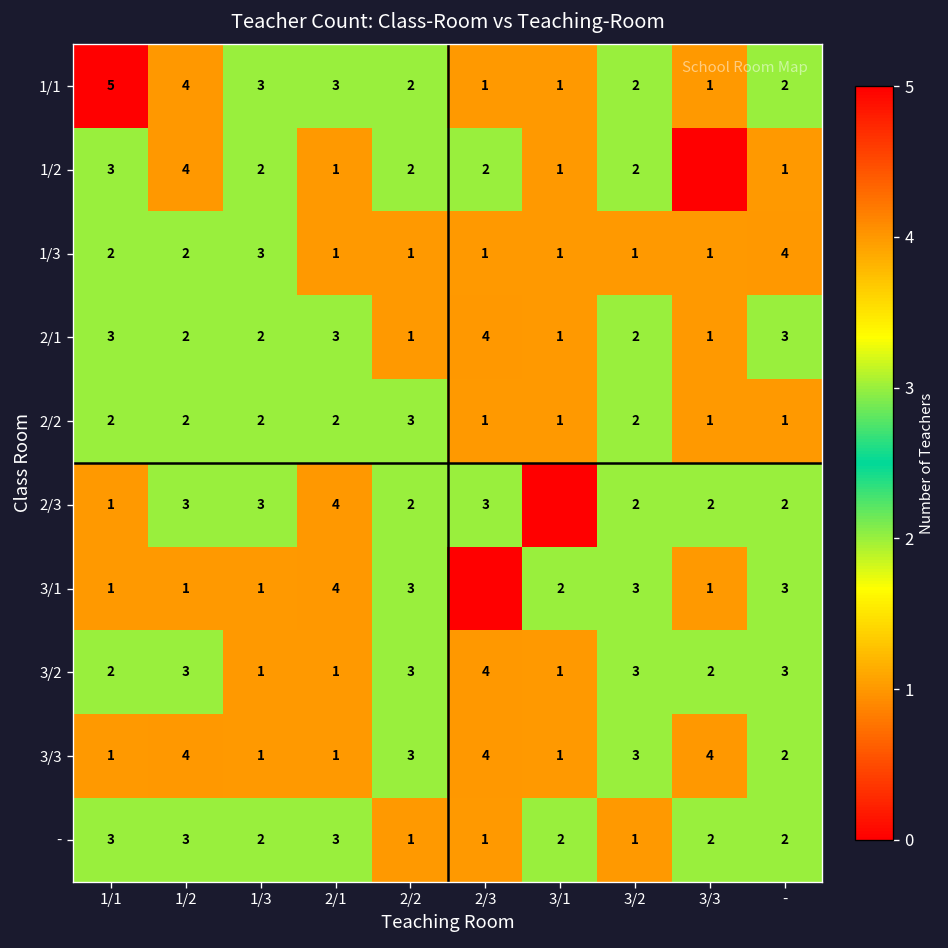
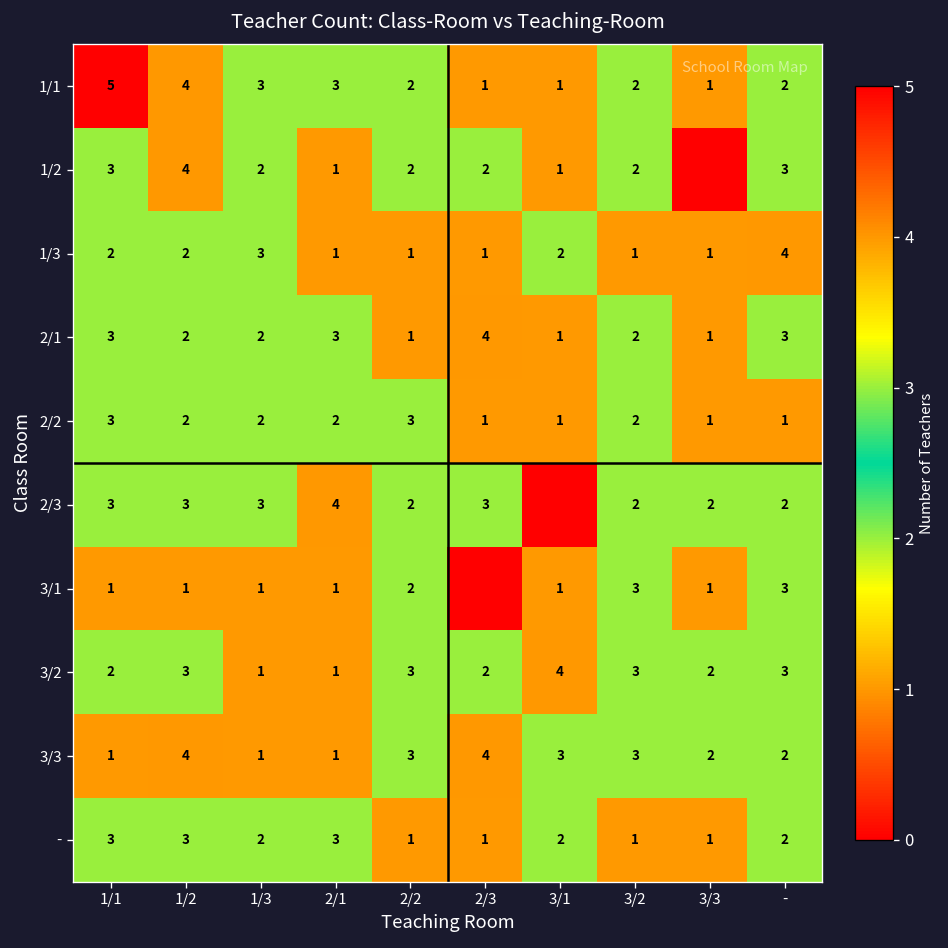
1/2, -: 1 -> 3
1/3, 3/1: 1 -> 2
2/2, 1/1: 2 -> 3
2/3, 1/1: 1 -> 3
3/1, 2/1: 4 -> 1
3/1, 2/2: 3 -> 2
3/1, 3/1: 2 -> 1
3/2, 2/3: 4 -> 2
3/2, 3/1: 1 -> 4
3/3, 3/1: 1 -> 3
3/3, 3/3: 4 -> 2
-, 3/3: 2 -> 1
